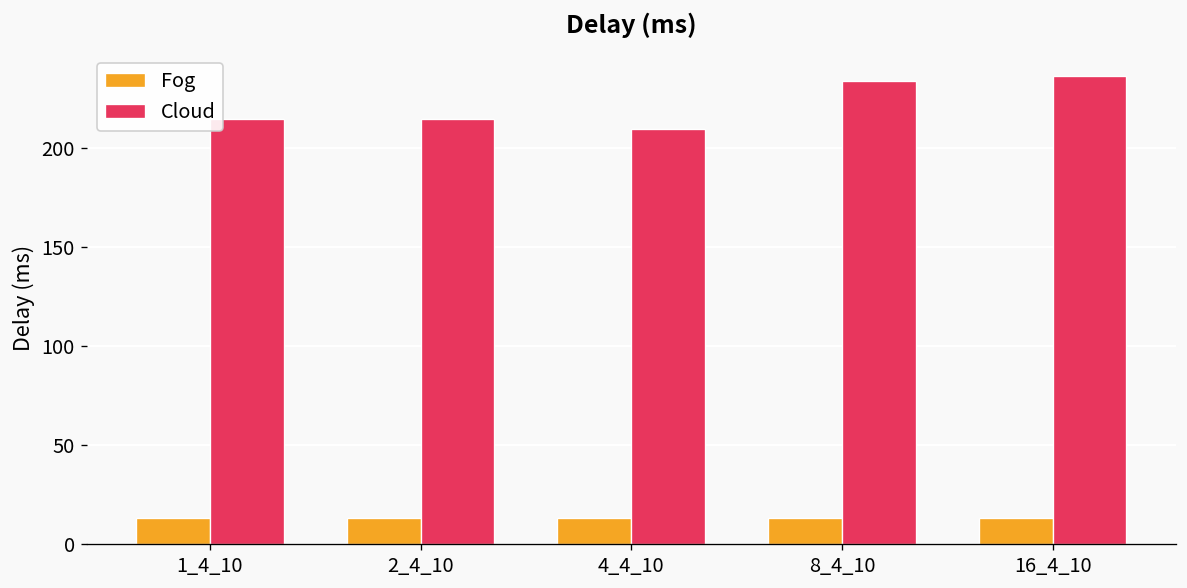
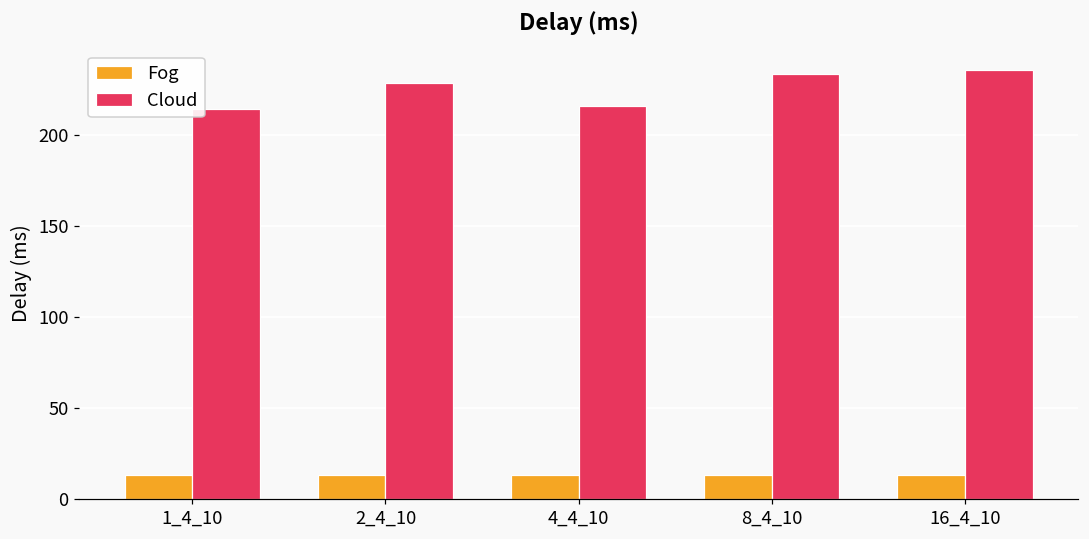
Cloud, 2_4_10: 214 -> 229
Cloud, 4_4_10: 209 -> 216
